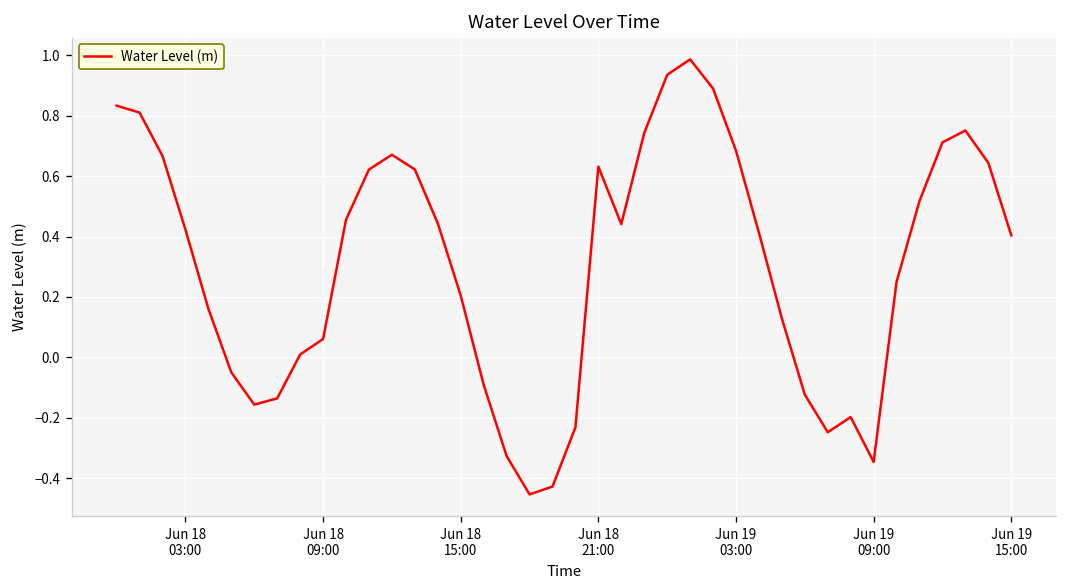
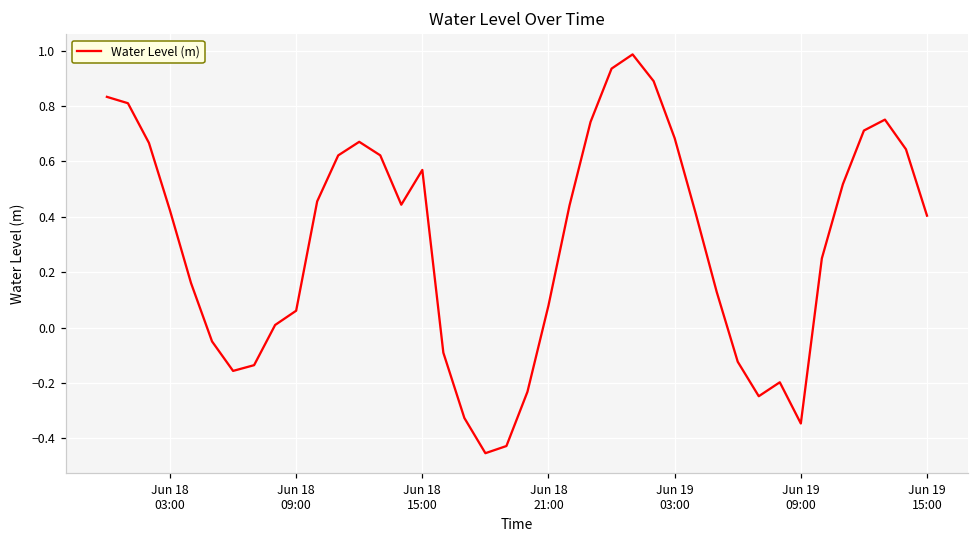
Jun 18 15:00: 0.20 -> 0.57
Jun 18 21:00: 0.63 -> 0.08
